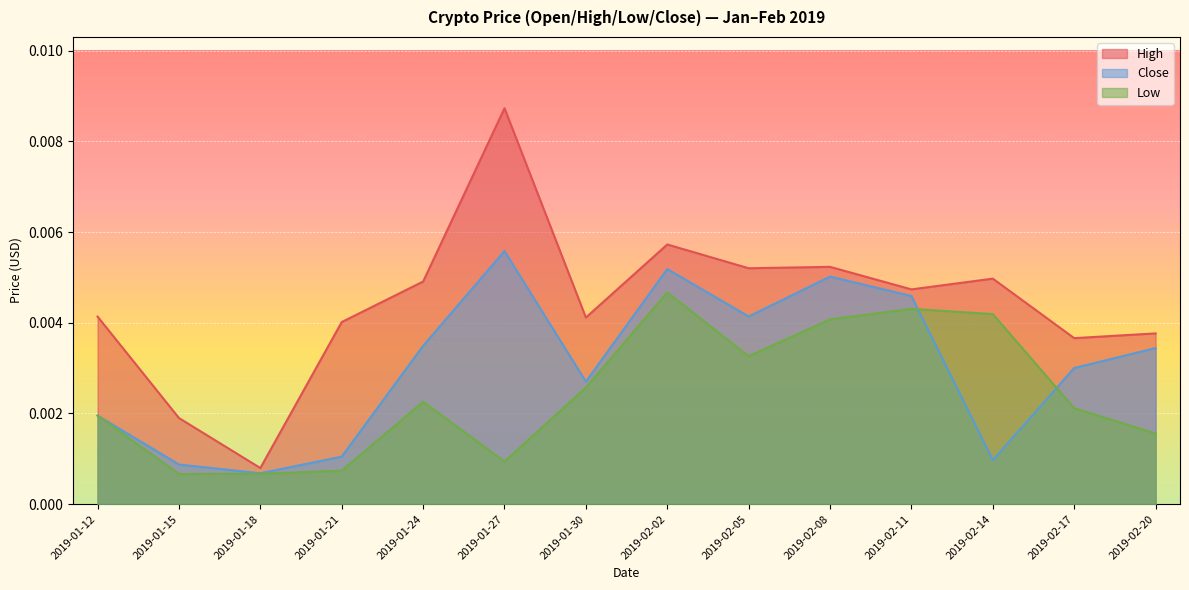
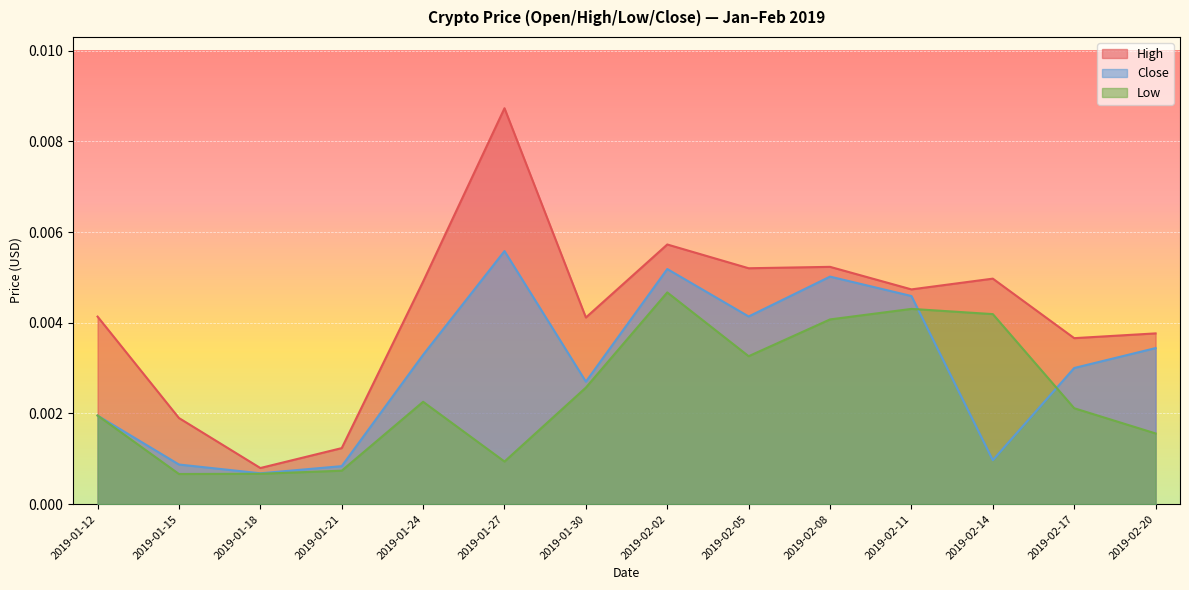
High, 2019-01-21: 0.0040 -> 0.0012
Close, 2019-01-21: 0.0010 -> 0.0008
Close, 2019-01-24: 0.0035 -> 0.0033
